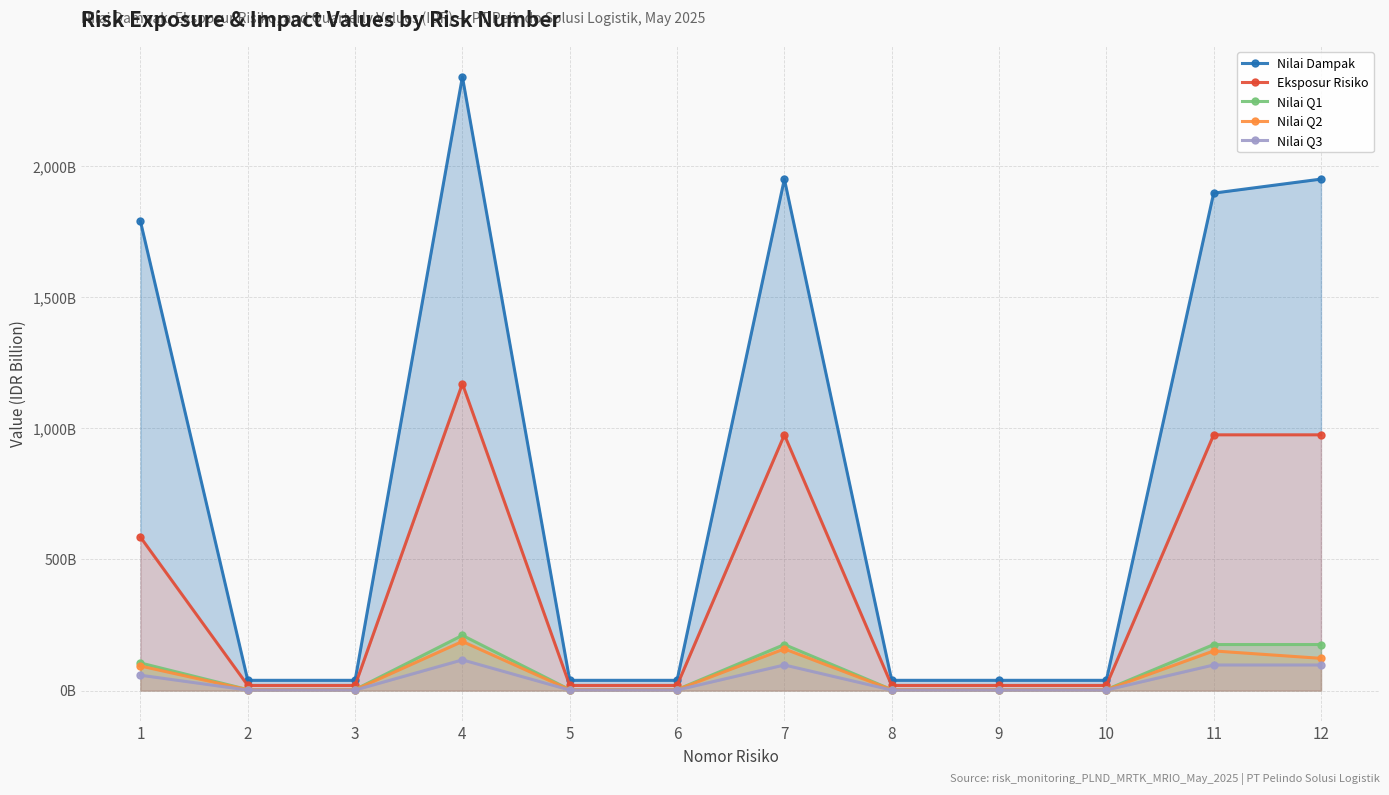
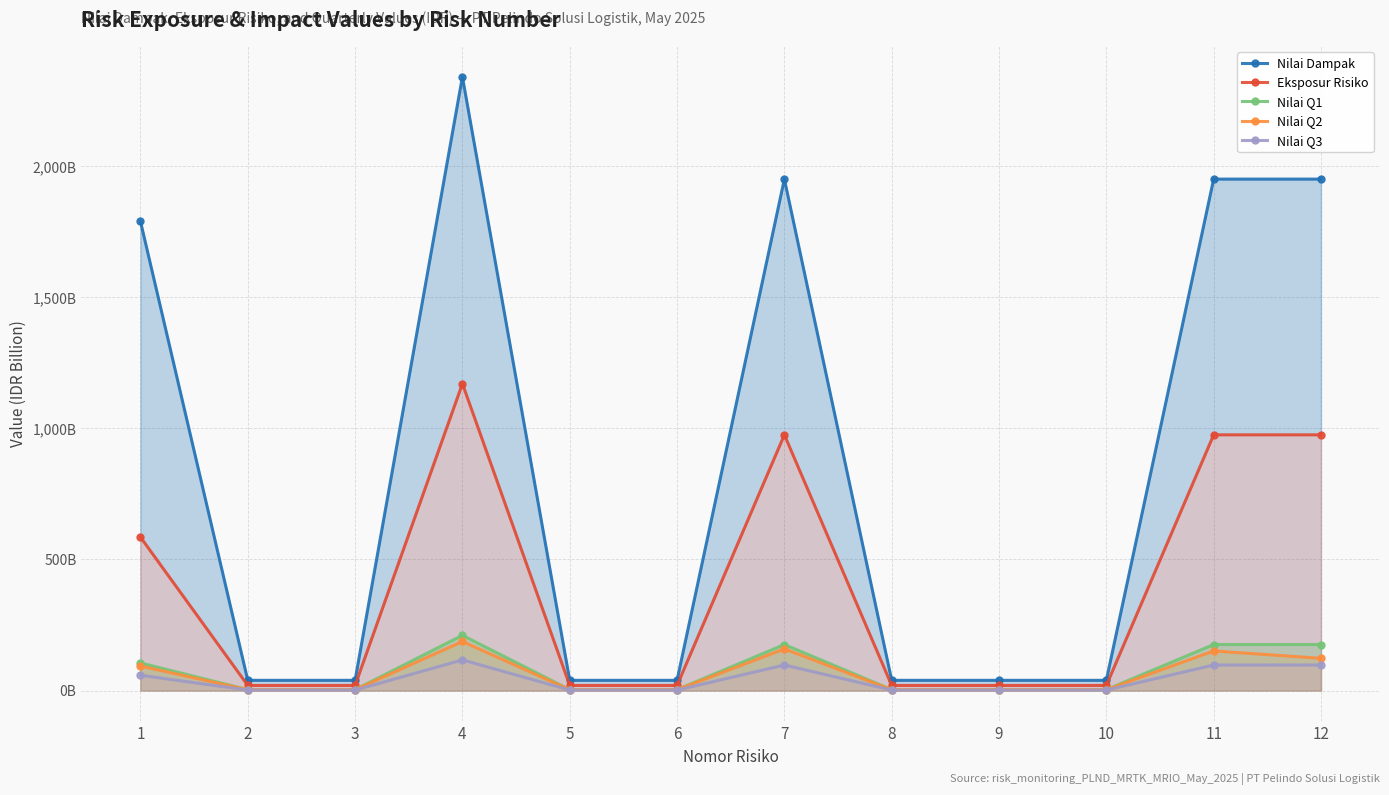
Nilai Dampak, 11: 1,900,000,000,000 -> 1,950,000,000,000
